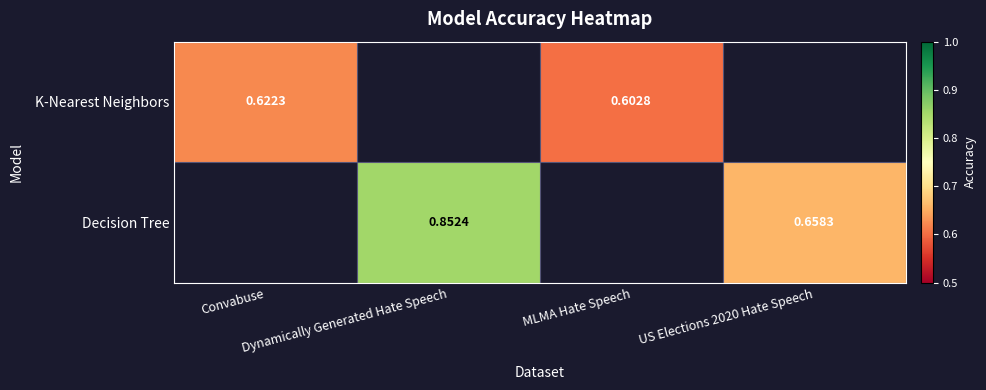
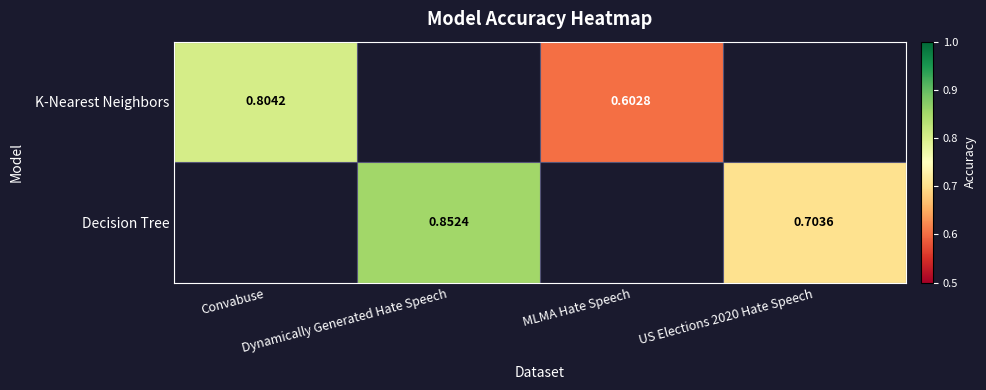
K-Nearest Neighbors, Convabuse: 0.6223 -> 0.8042
Decision Tree, US Elections 2020 Hate Speech: 0.6583 -> 0.7036
